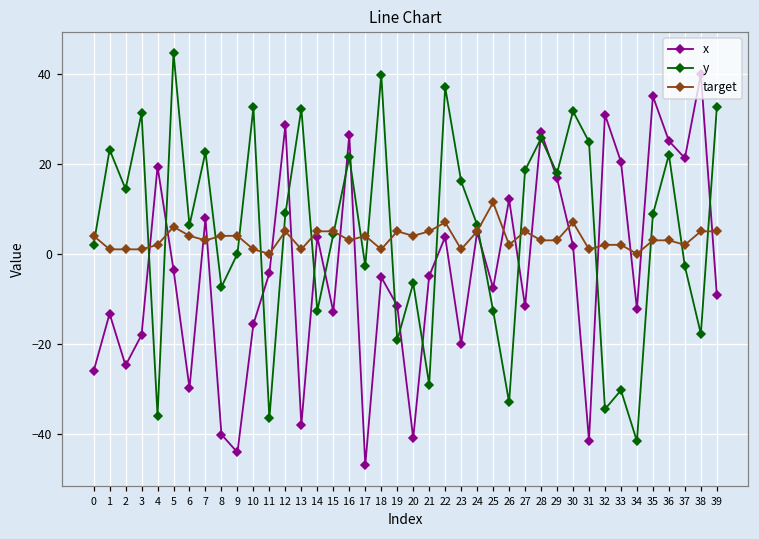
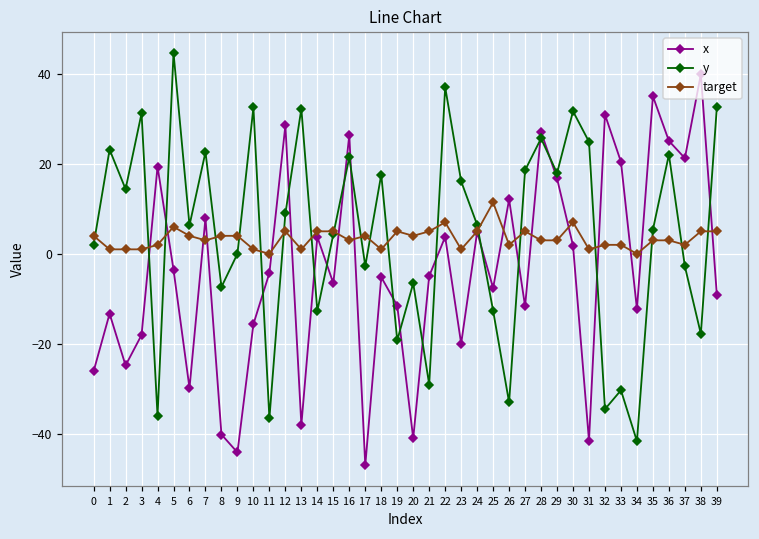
x, 15: -13 -> -7
y, 18: 40 -> 18
y, 35: 9 -> 5
